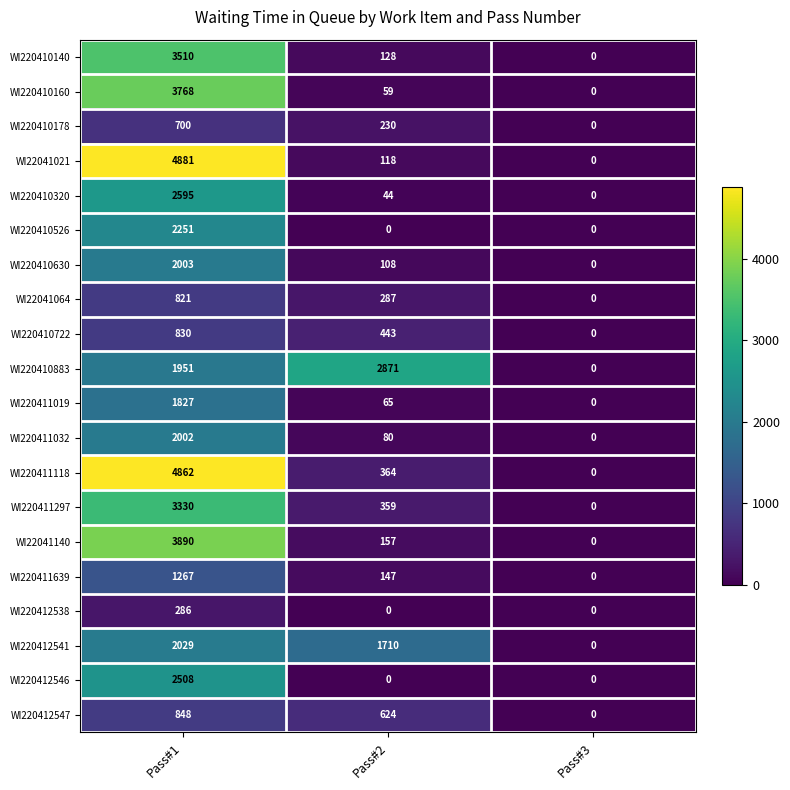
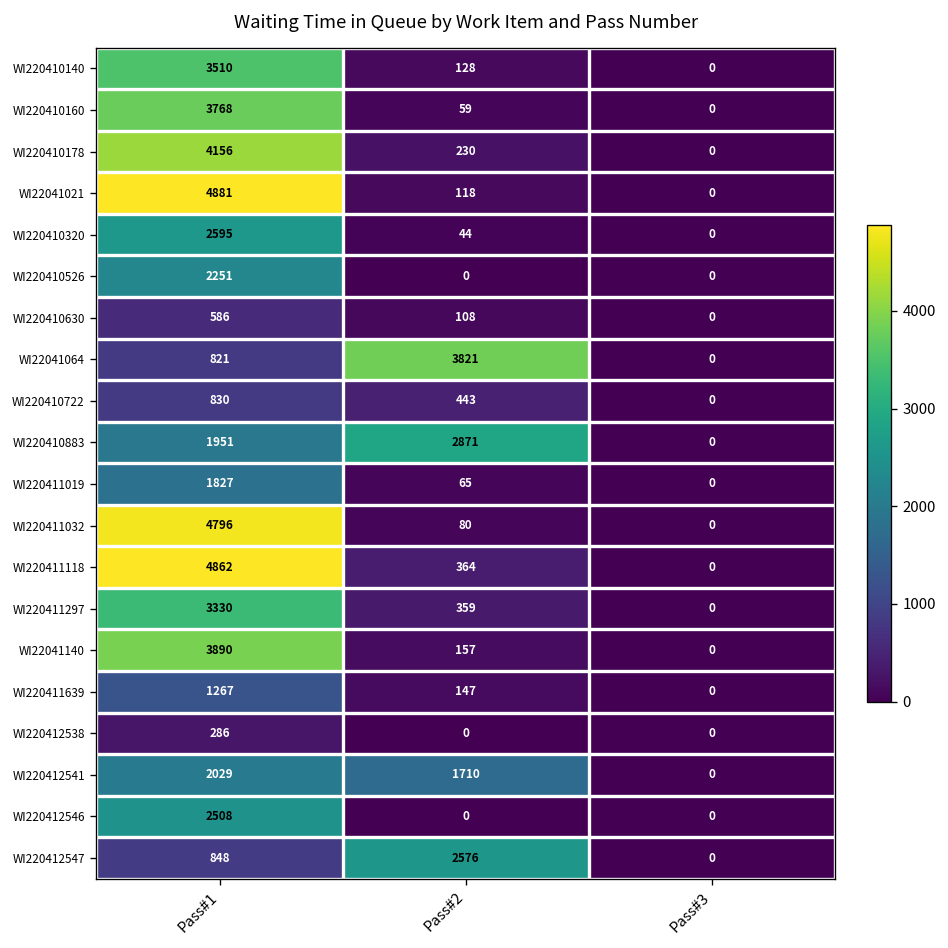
WI220410178, Pass#1: 700 -> 4156
WI220410630, Pass#1: 2003 -> 586
WI22041064, Pass#2: 287 -> 3821
WI220411032, Pass#1: 2002 -> 4796
WI220412547, Pass#2: 624 -> 2576
